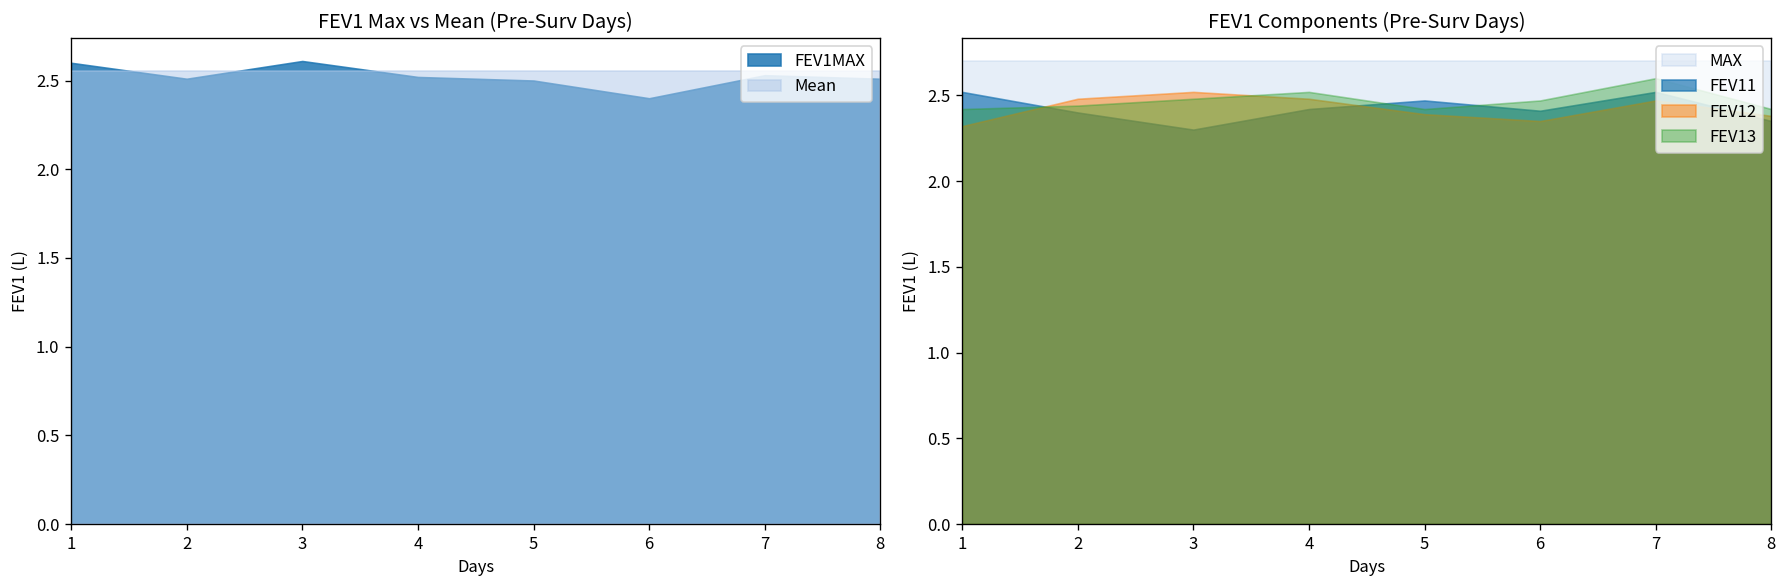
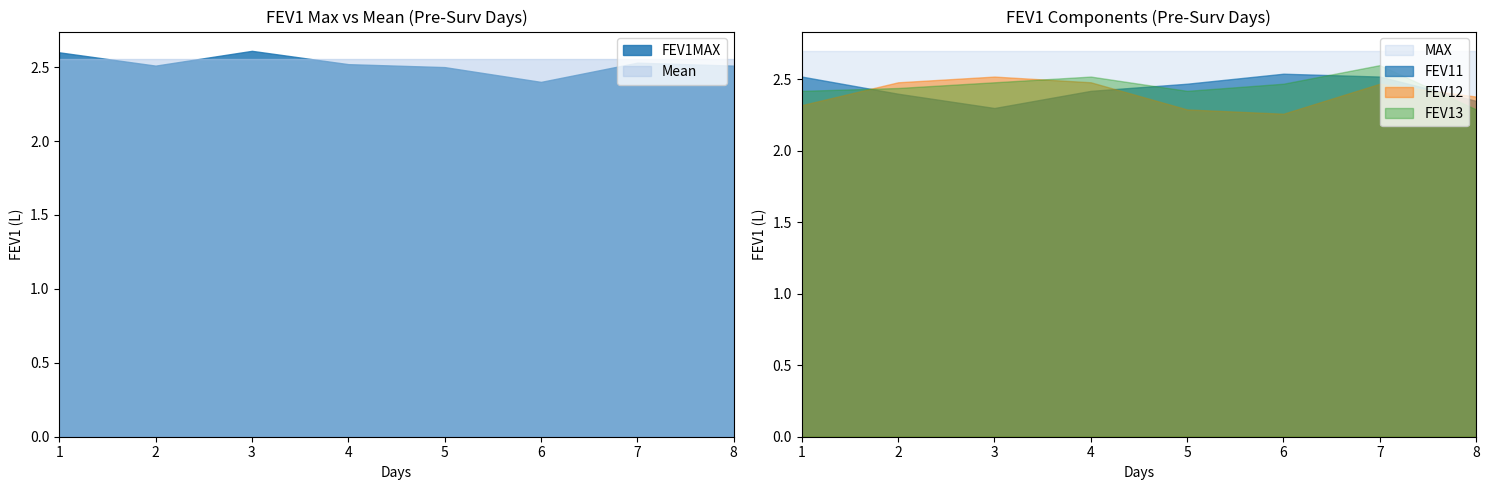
FEV1 Components (Pre-Surv Days), FEV12, 5: 2.39 -> 2.29
FEV1 Components (Pre-Surv Days), FEV11, 6: 2.41 -> 2.54
FEV1 Components (Pre-Surv Days), FEV12, 6: 2.35 -> 2.26
FEV1 Components (Pre-Surv Days), FEV13, 8: 2.42 -> 2.29
